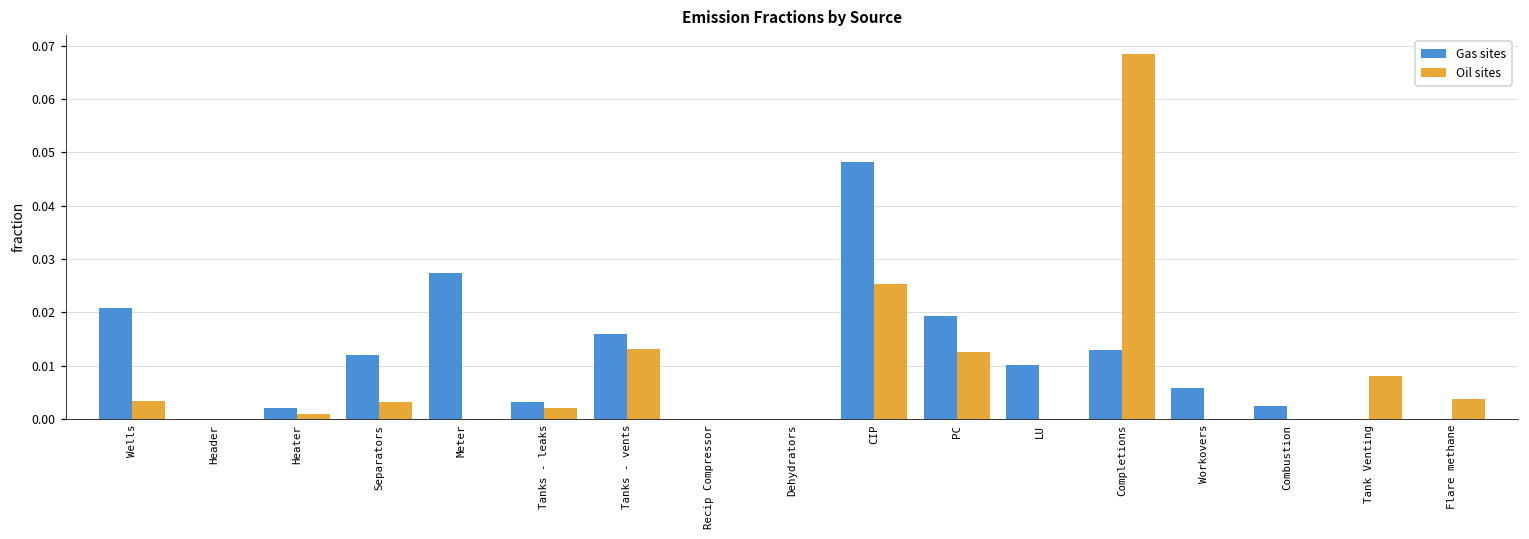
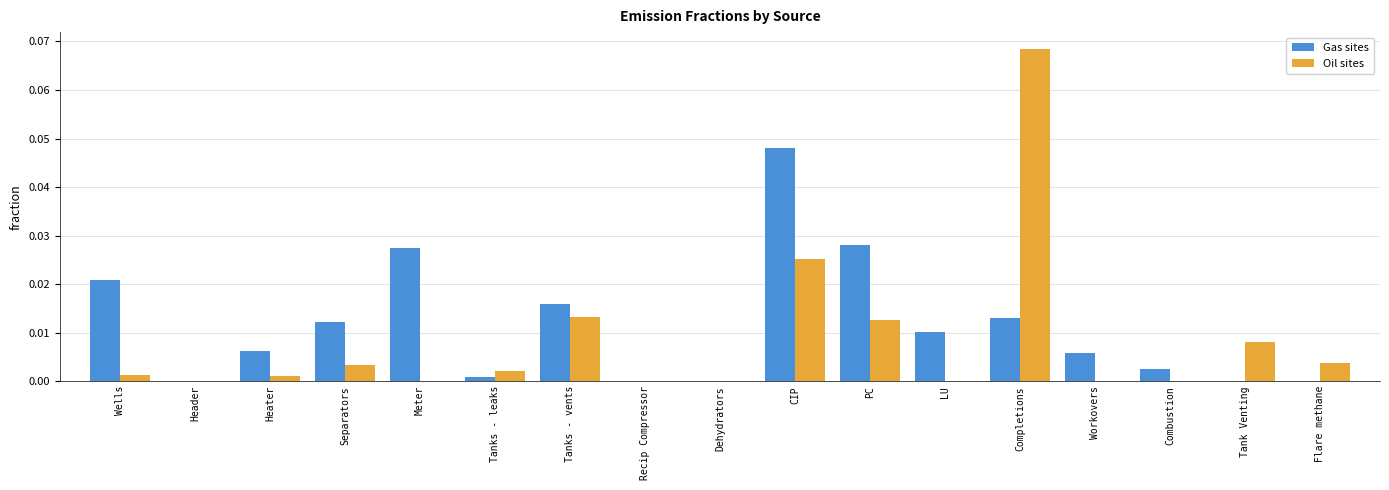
Oil sites, Wells: 0.003 -> 0.001
Gas sites, Heater: 0.002 -> 0.006
Gas sites, Tanks - leaks: 0.003 -> 0.001
Gas sites, PC: 0.019 -> 0.028
